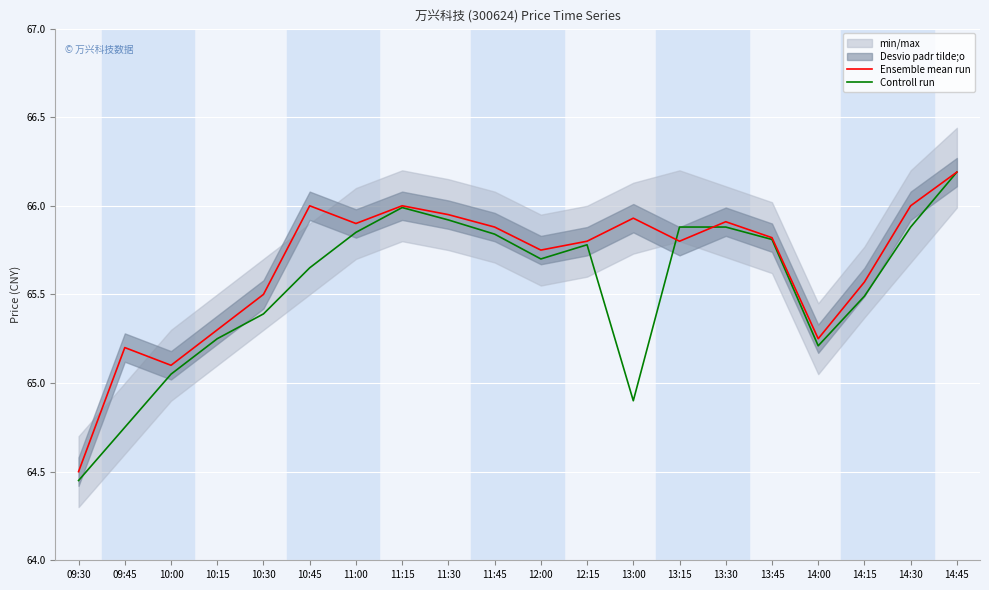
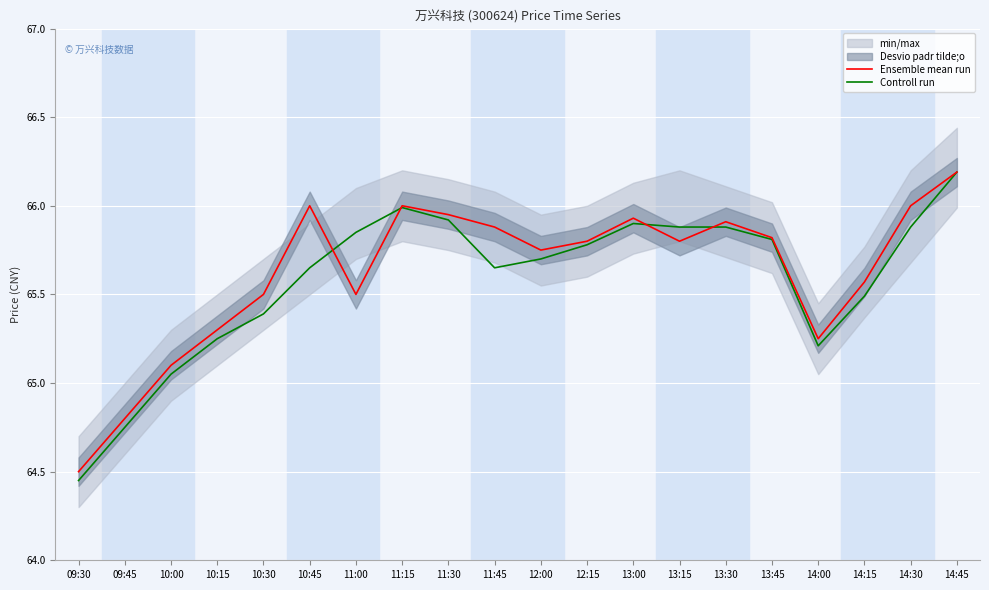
Ensemble mean run, 09:45: 65.2 -> 64.8
Ensemble mean run, 11:00: 65.9 -> 65.5
Controll run, 11:45: 65.84 -> 65.65
Controll run, 13:00: 64.9 -> 65.9
